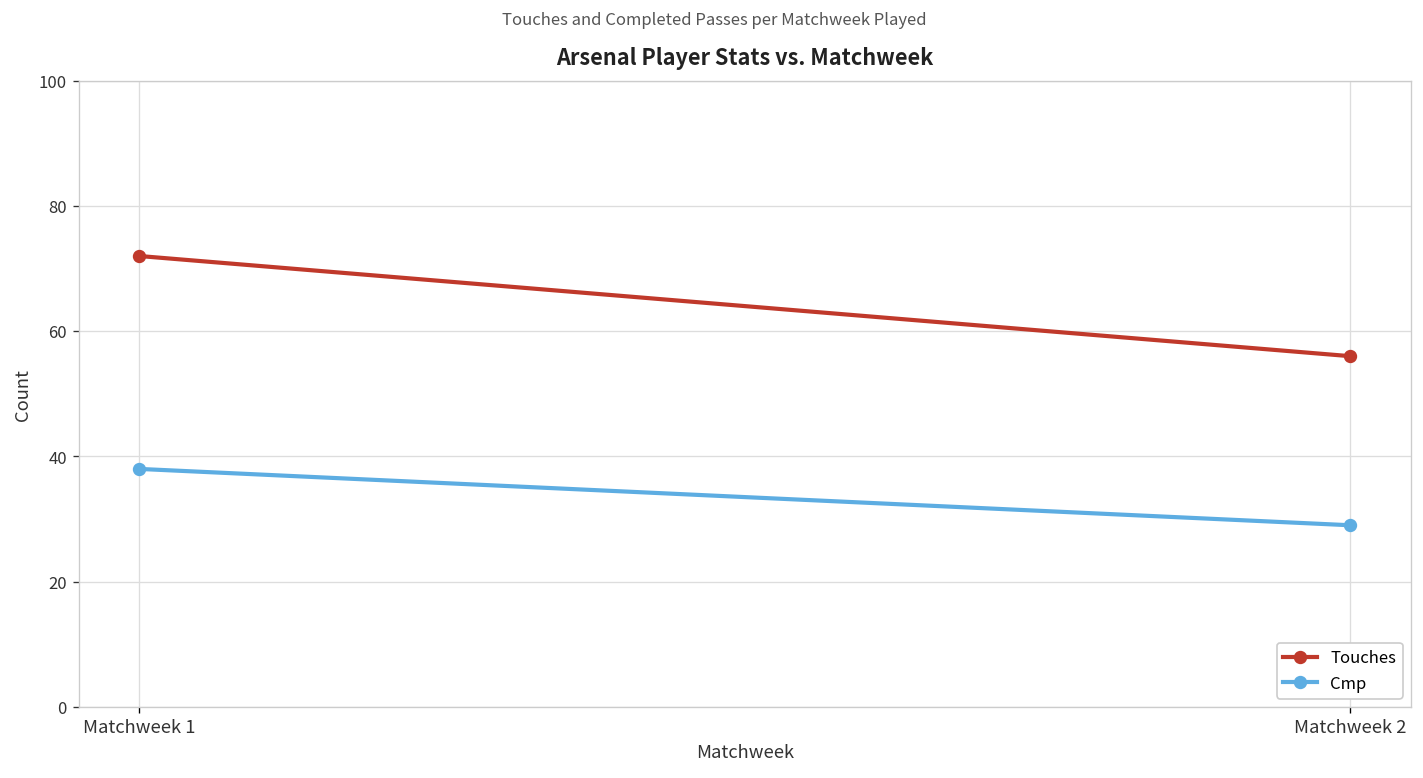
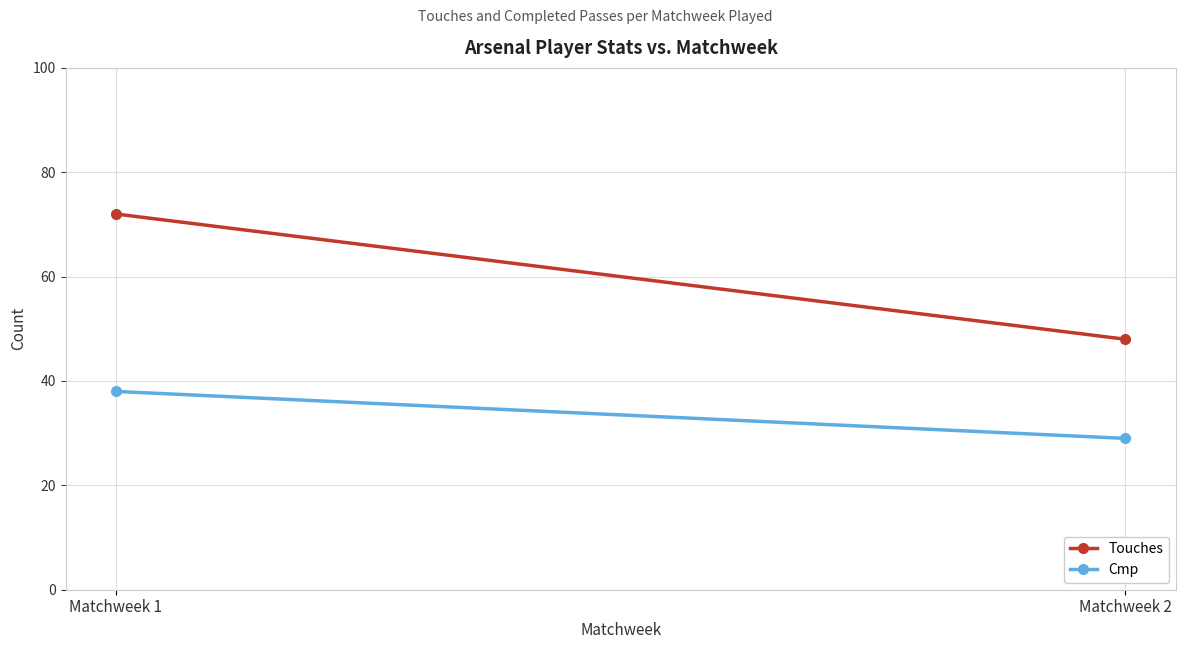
Touches, Matchweek 2: 56 -> 48
